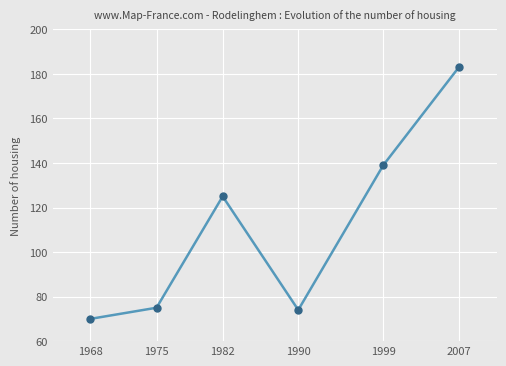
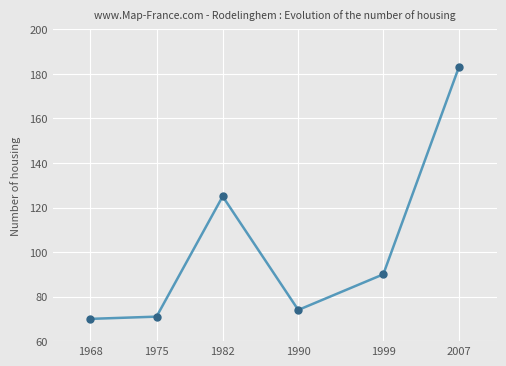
1975: 75 -> 71
1999: 139 -> 90
